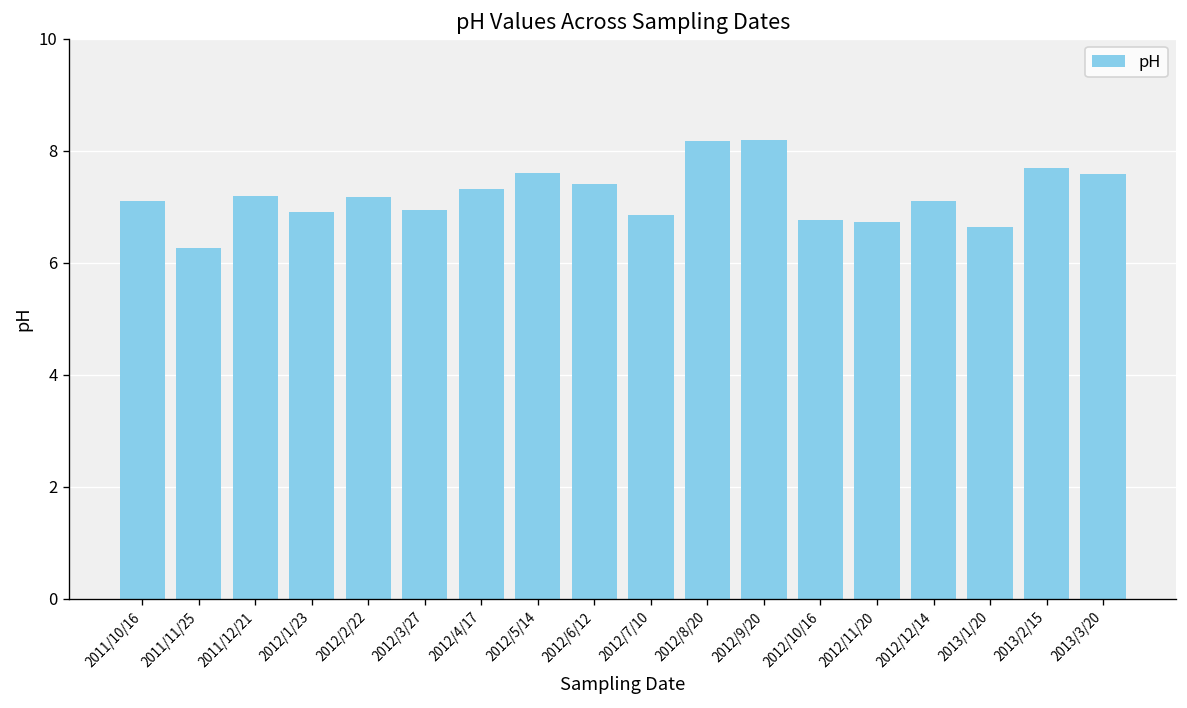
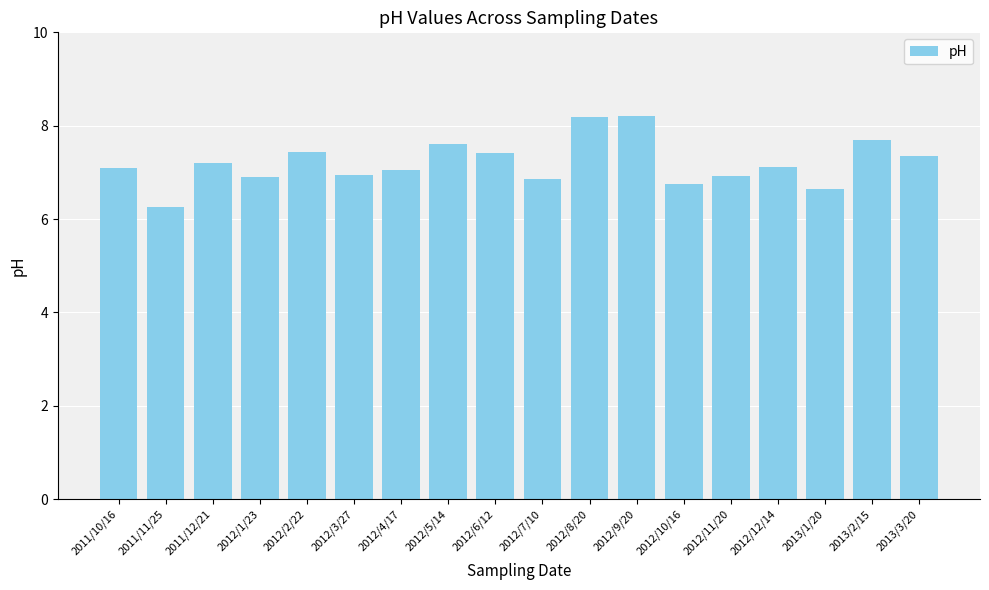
2012/2/22: 7.2 -> 7.4
2012/4/17: 7.3 -> 7.1
2012/11/20: 6.7 -> 6.9
2013/3/20: 7.6 -> 7.4
